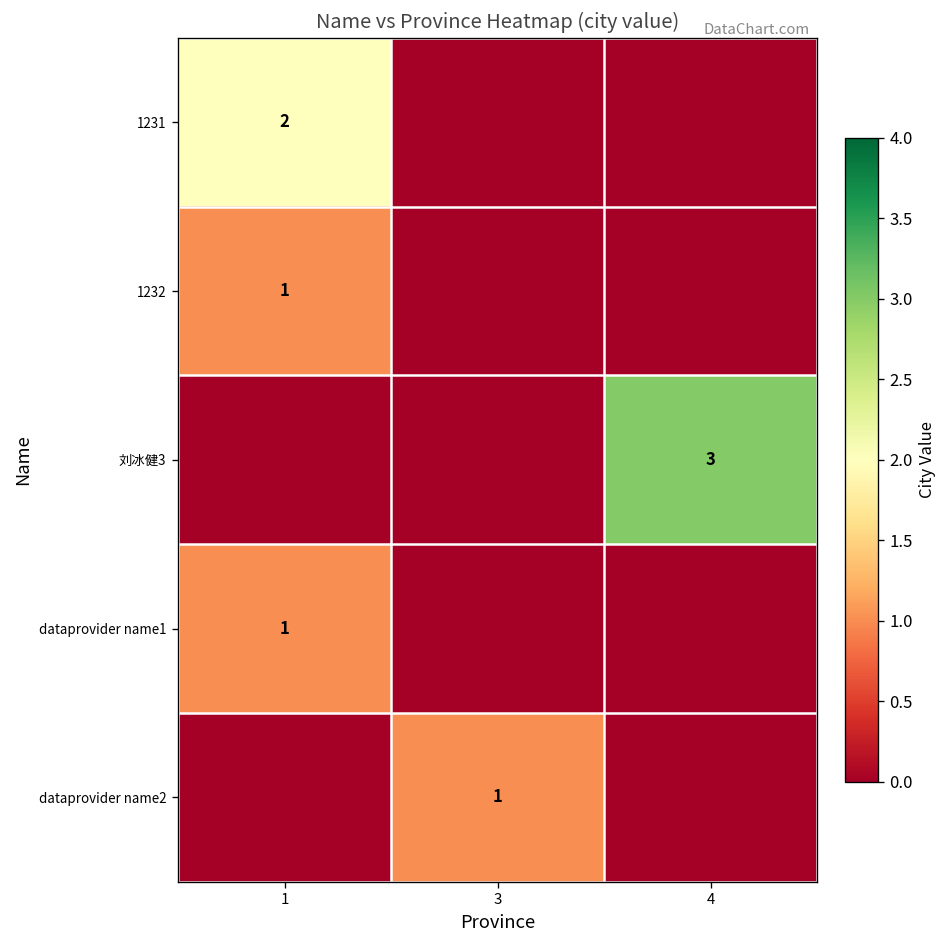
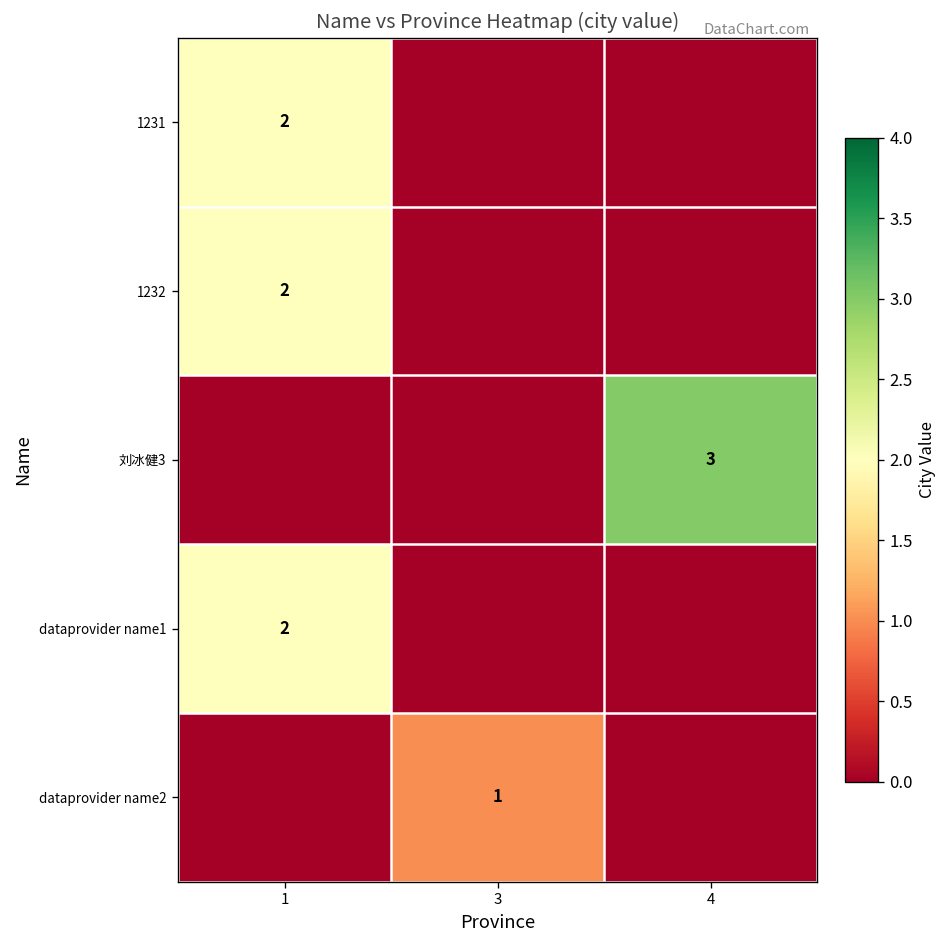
1232, 1: 1 -> 2
dataprovider name1, 1: 1 -> 2
